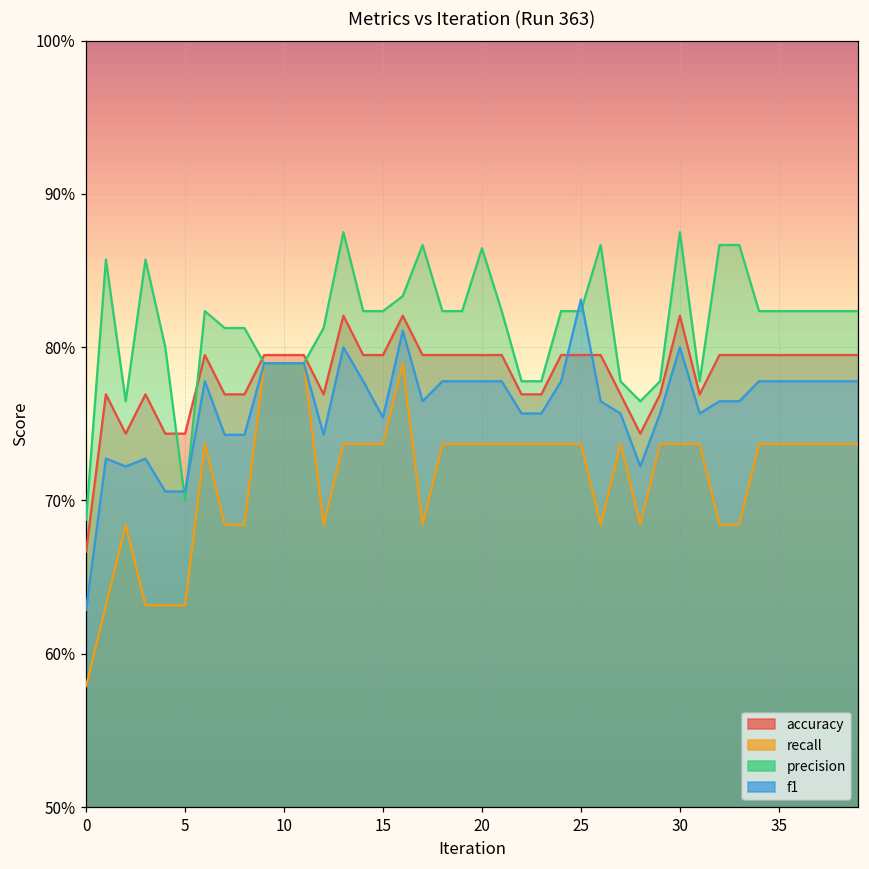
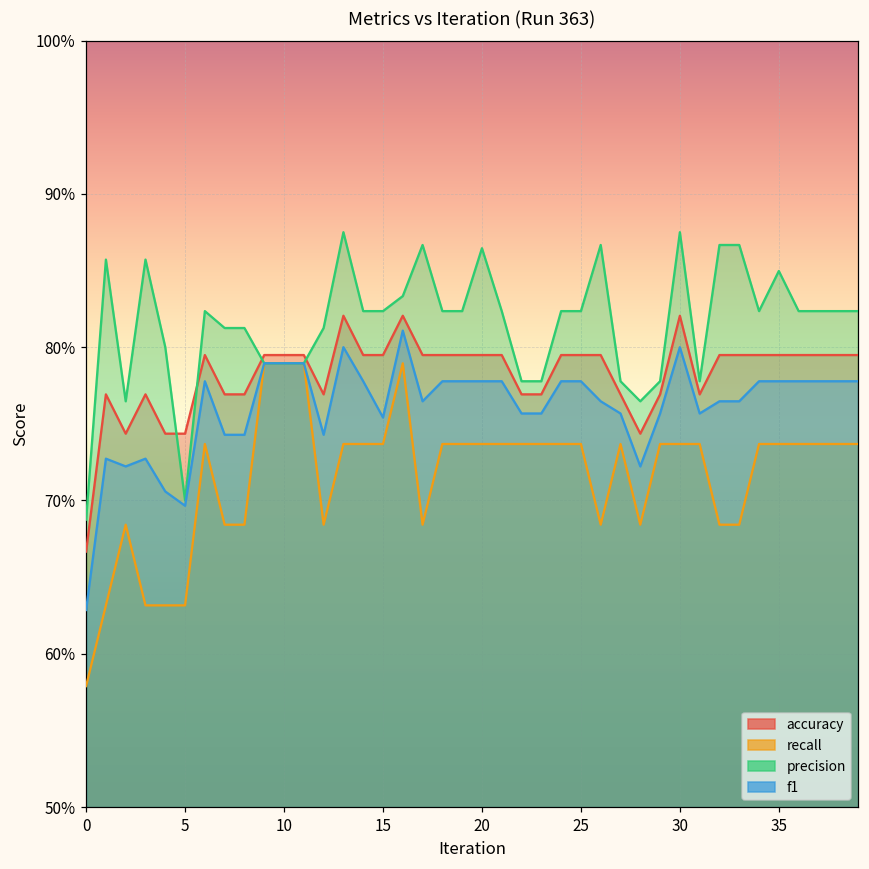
f1, 5: 70.6% -> 69.7%
f1, 25: 83.1% -> 77.8%
precision, 35: 82.4% -> 85.0%
